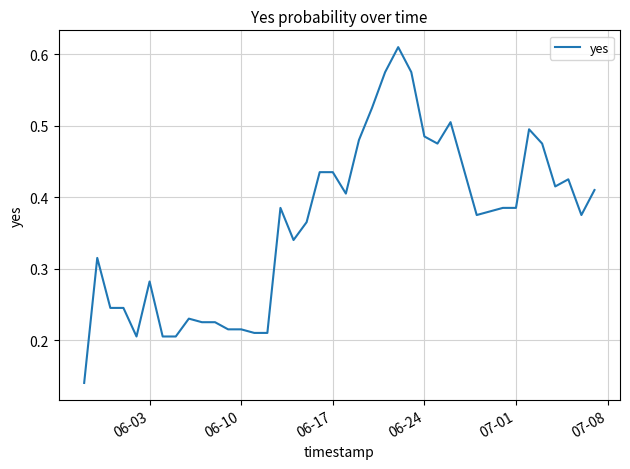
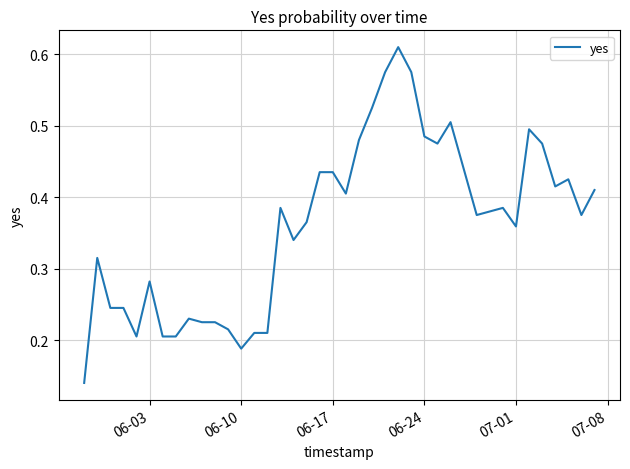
06-10: 0.22 -> 0.19
07-01: 0.39 -> 0.36
